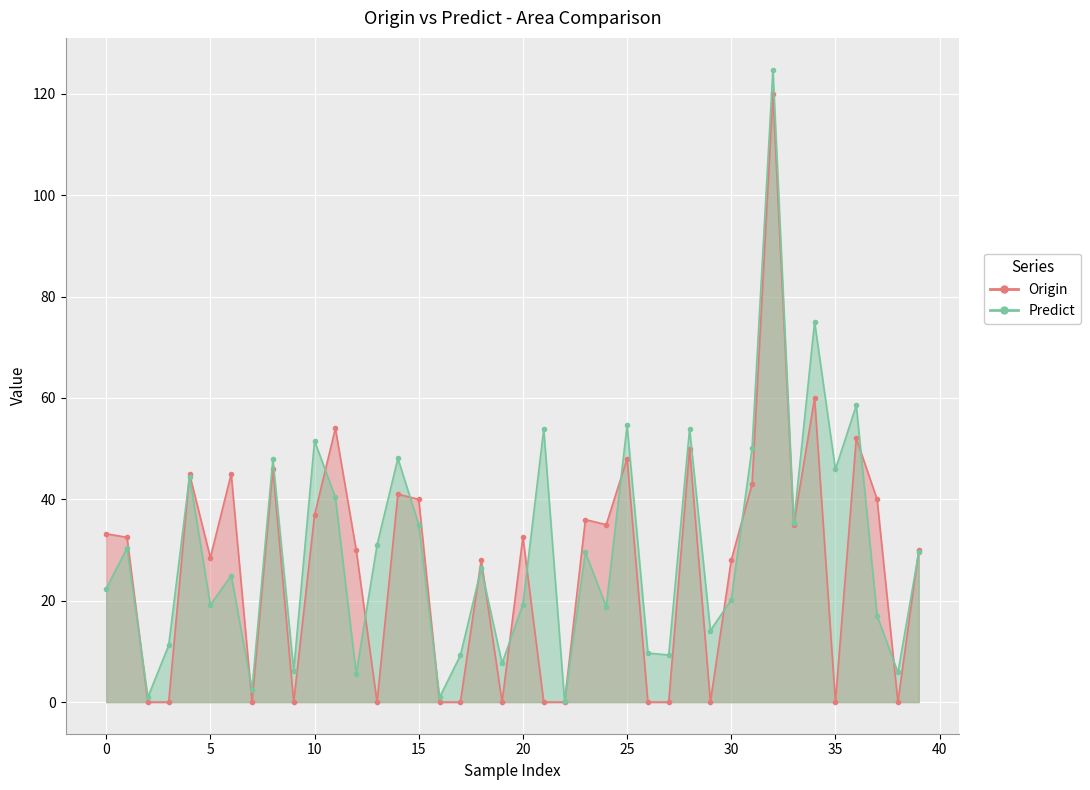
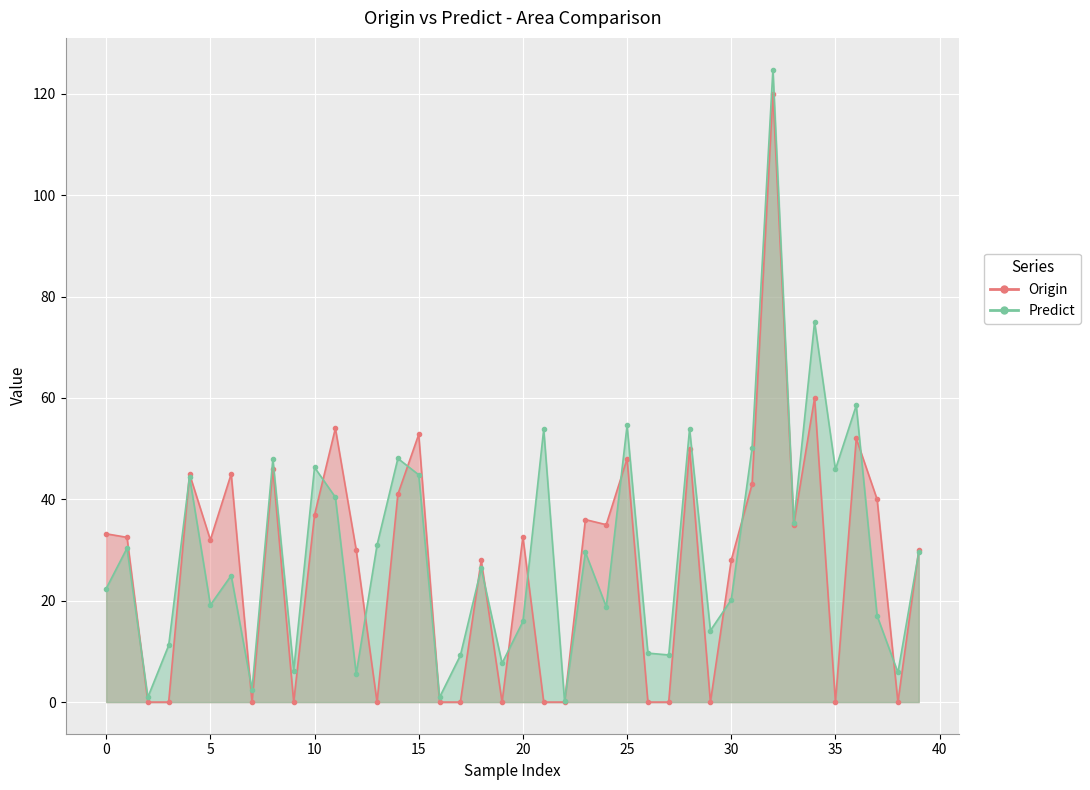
Origin, 5: 29 -> 32
Predict, 10: 52 -> 46
Origin, 15: 40 -> 53
Predict, 15: 35 -> 45
Predict, 20: 19 -> 16
